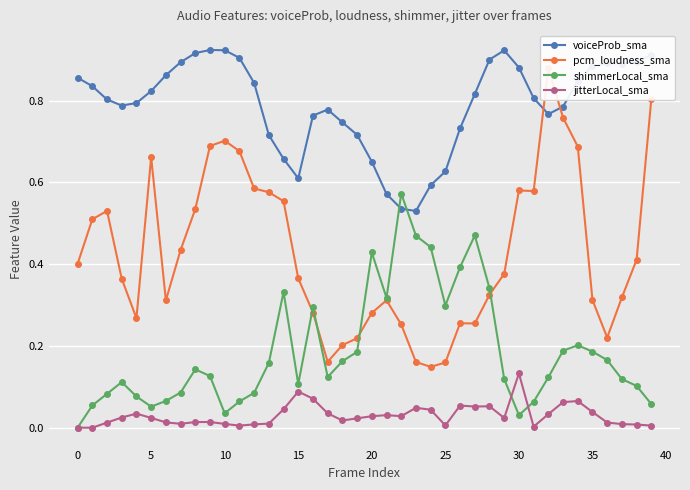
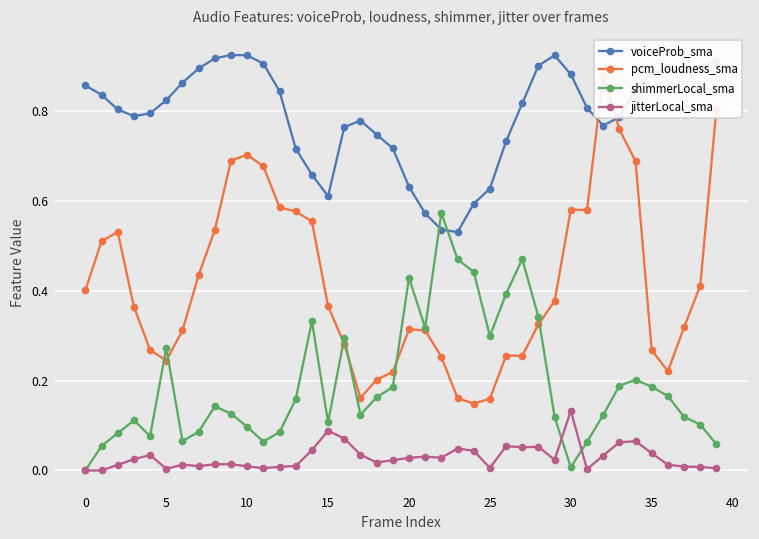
pcm_loudness_sma, 5: 0.66 -> 0.24
shimmerLocal_sma, 5: 0.05 -> 0.27
jitterLocal_sma, 5: 0.02 -> 0.00
shimmerLocal_sma, 10: 0.04 -> 0.10
voiceProb_sma, 20: 0.65 -> 0.63
pcm_loudness_sma, 20: 0.28 -> 0.31
shimmerLocal_sma, 30: 0.03 -> 0.01
pcm_loudness_sma, 35: 0.31 -> 0.27
